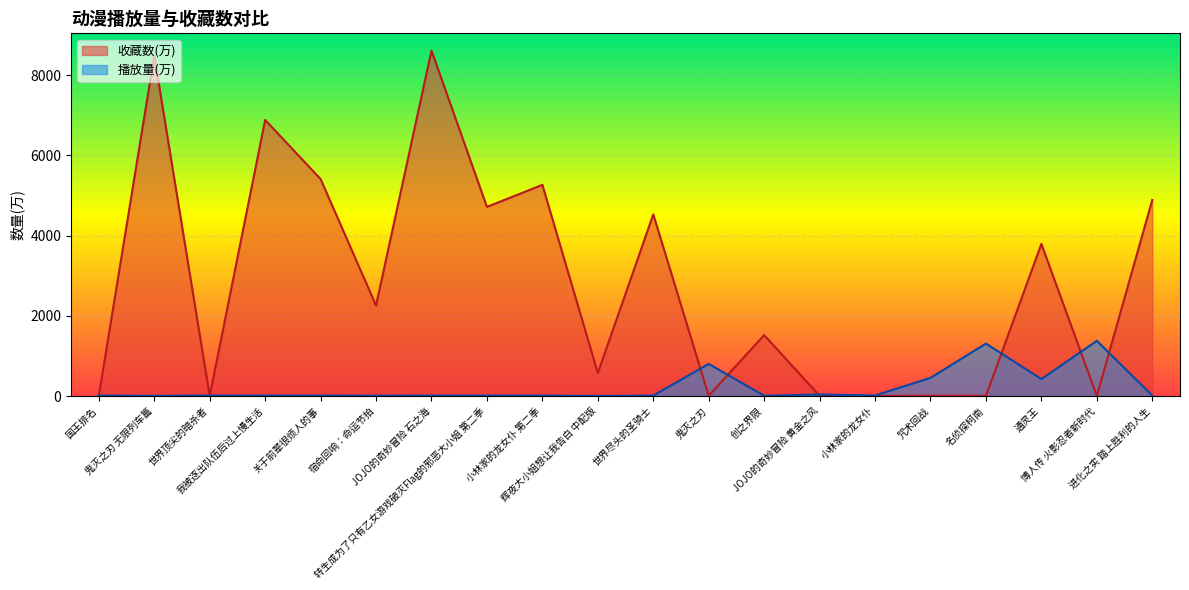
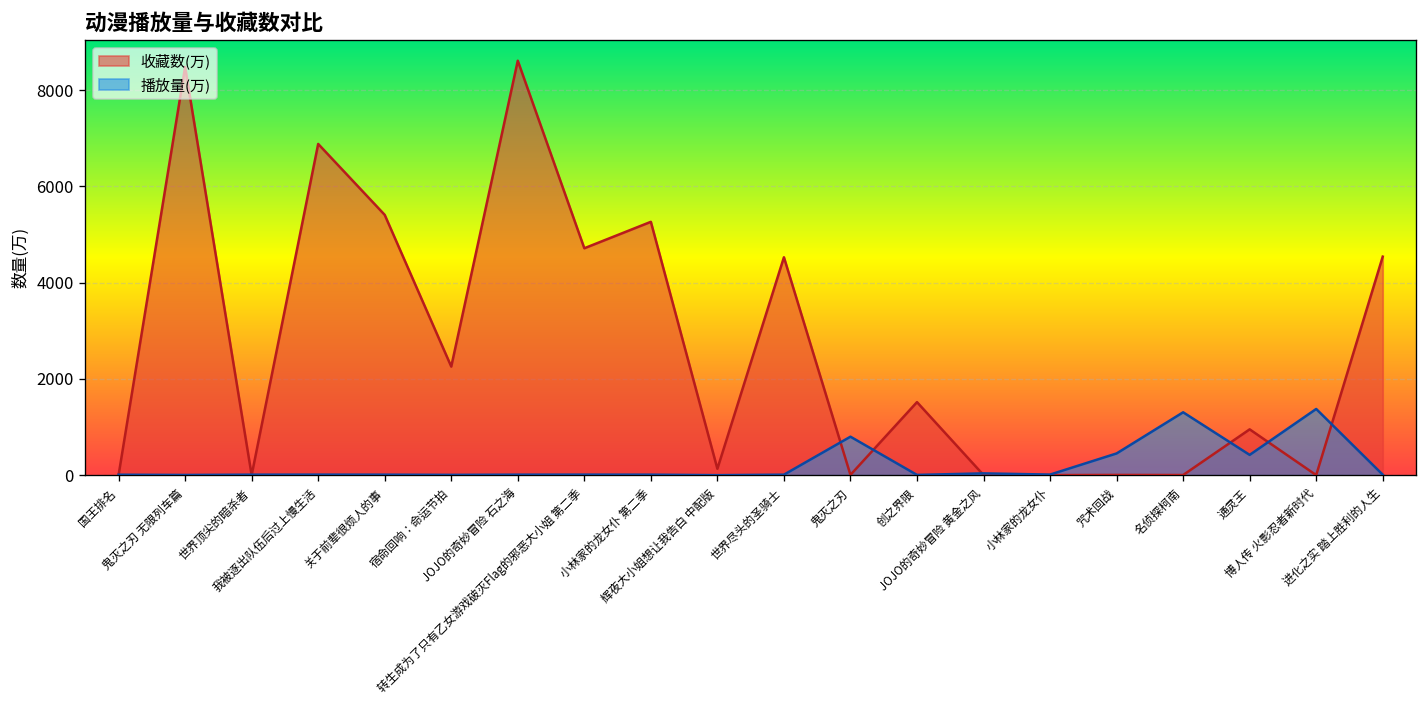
收藏数(万), 辉夜大小姐想让我告白 中配版: 600 -> 100
收藏数(万), 通灵王: 3800 -> 1000
收藏数(万), 进化之实 踏上胜利的人生: 4900 -> 4500
